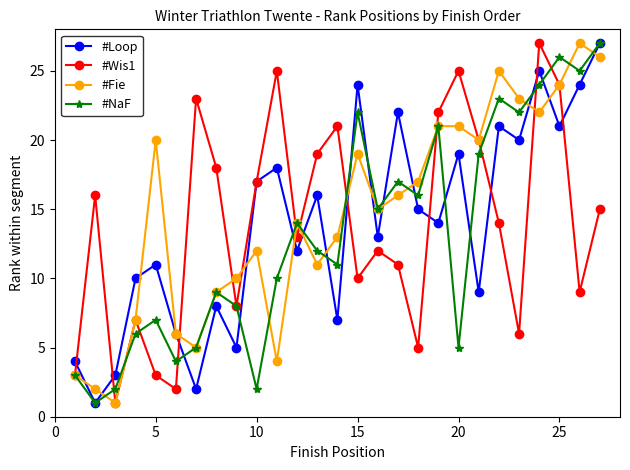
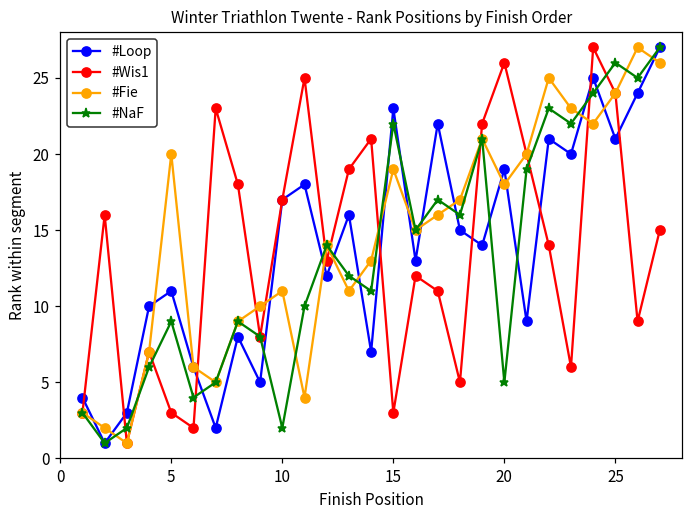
#NaF, 5: 7 -> 9
#Fie, 10: 12 -> 11
#Loop, 15: 24 -> 23
#Wis1, 15: 10 -> 3
#Wis1, 20: 25 -> 26
#Fie, 20: 21 -> 18
